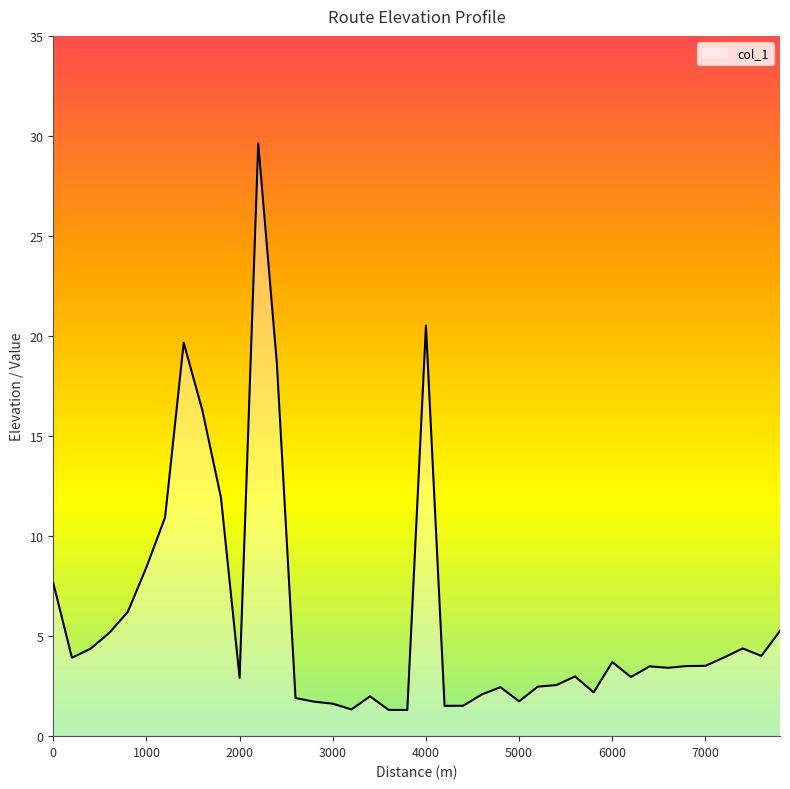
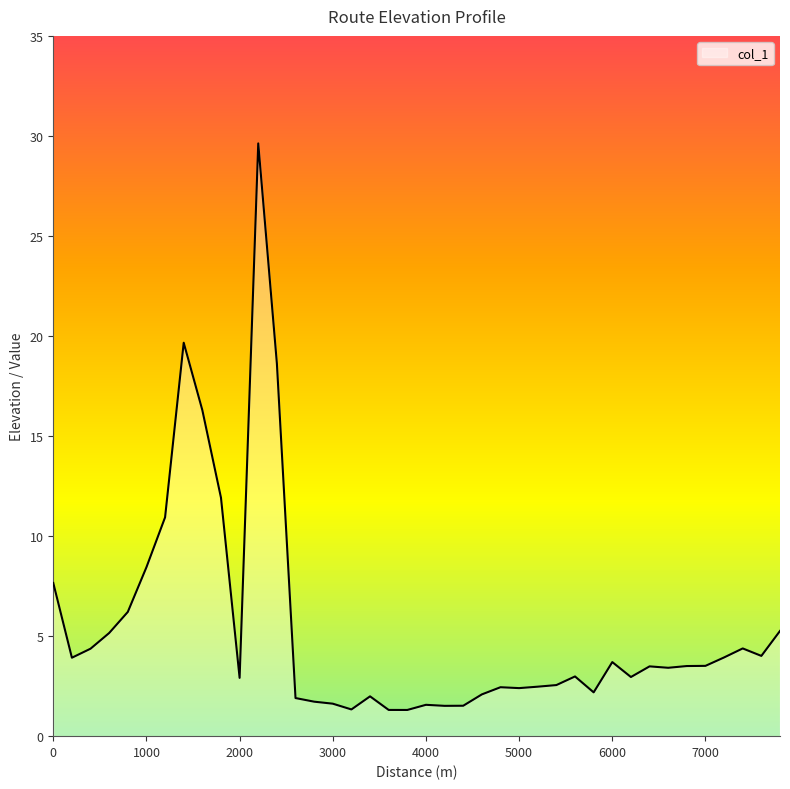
4000: 20.5 -> 1.6
5000: 1.7 -> 2.4
